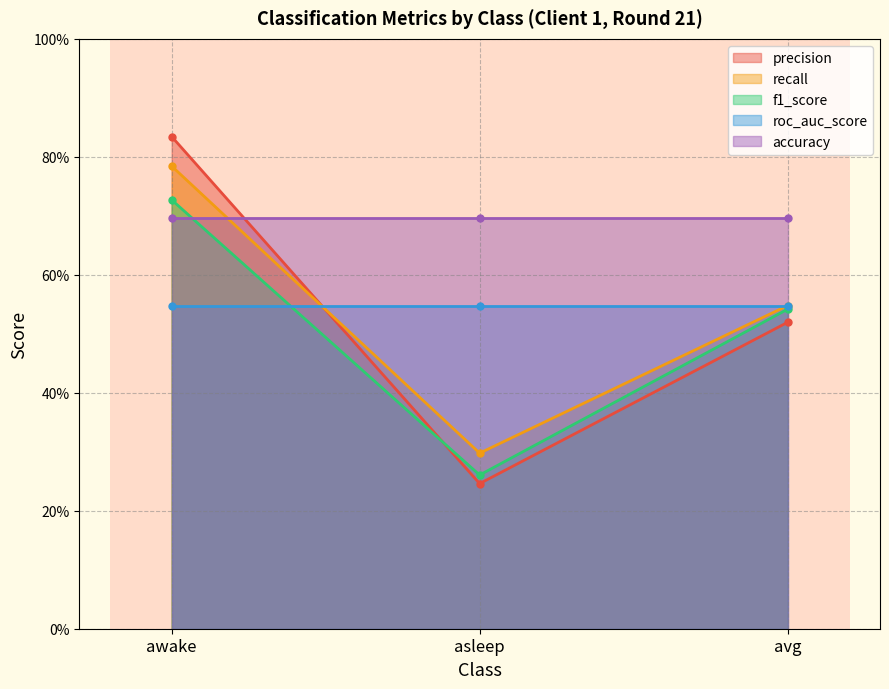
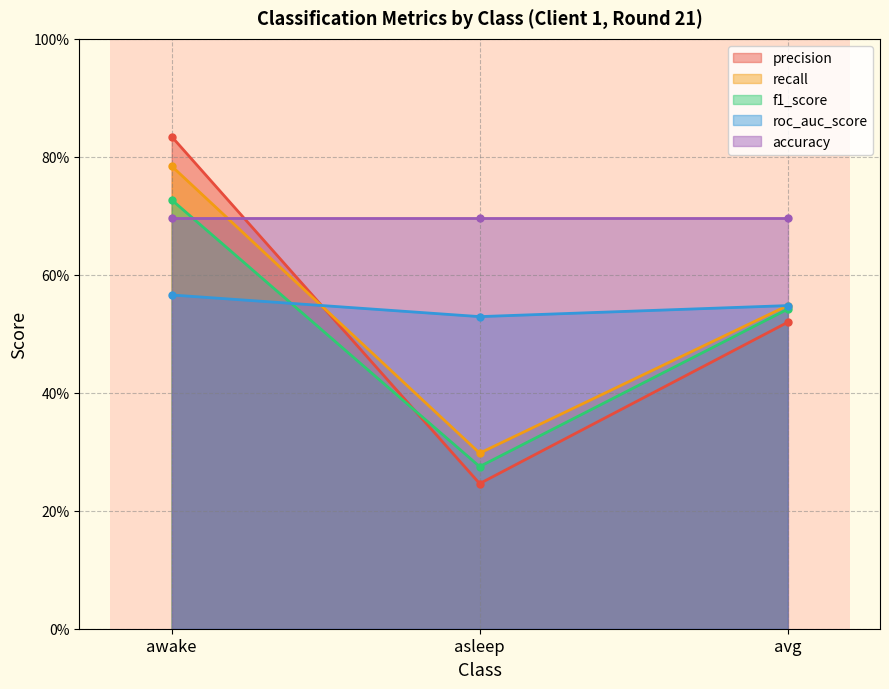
roc_auc_score, awake: 55% -> 57%
f1_score, asleep: 26% -> 27%
roc_auc_score, asleep: 55% -> 53%
